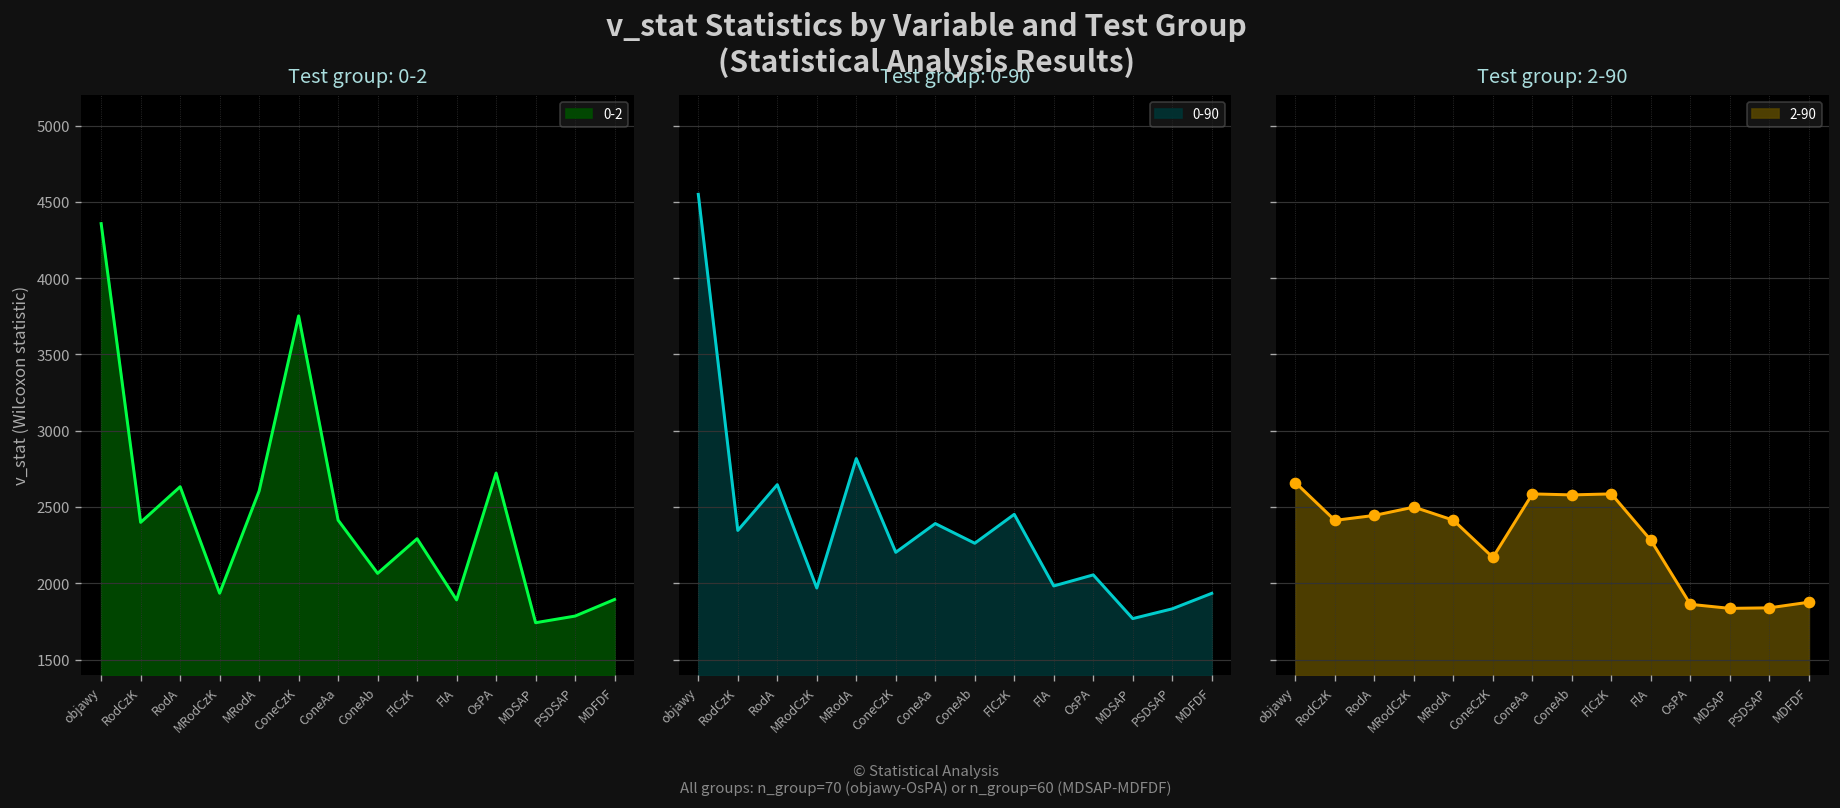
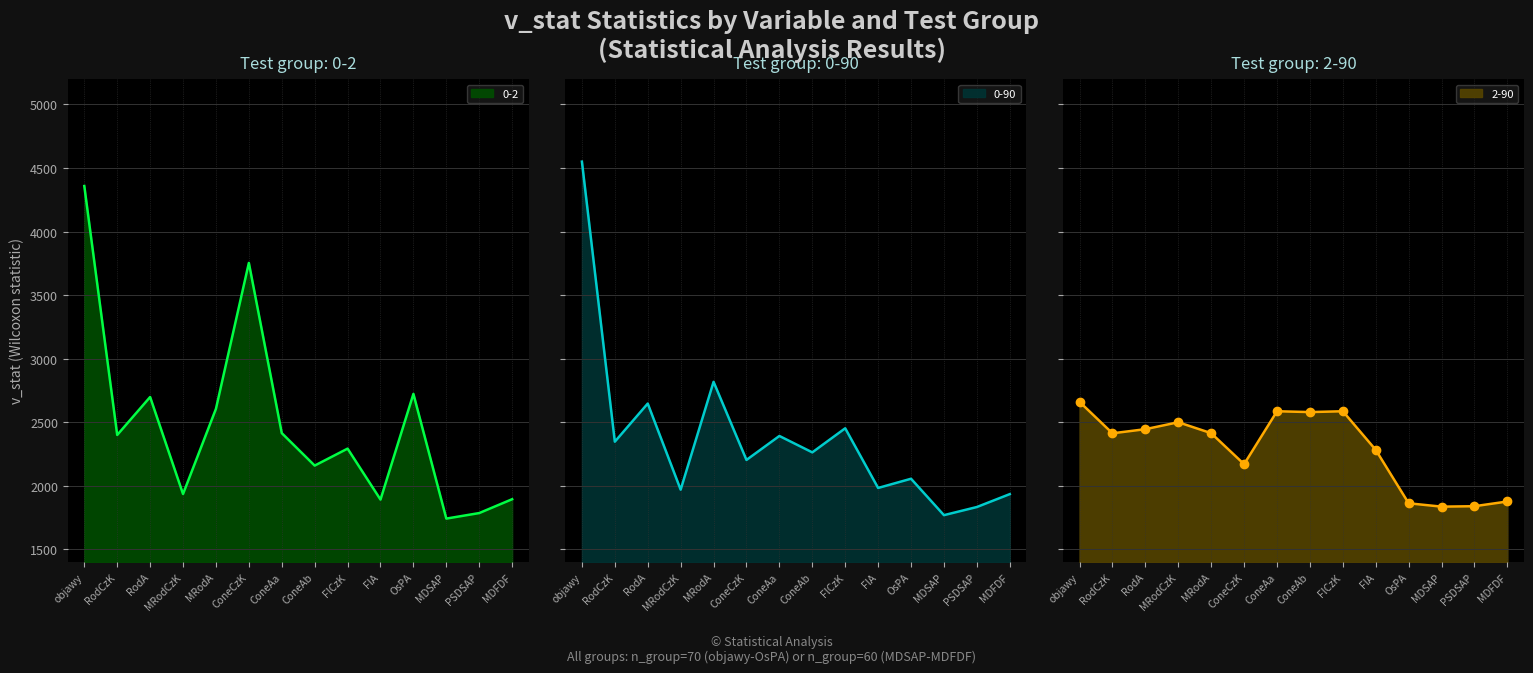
Test group: 0-2, RodA: 2630 -> 2700
Test group: 0-2, ConeAb: 2070 -> 2160
